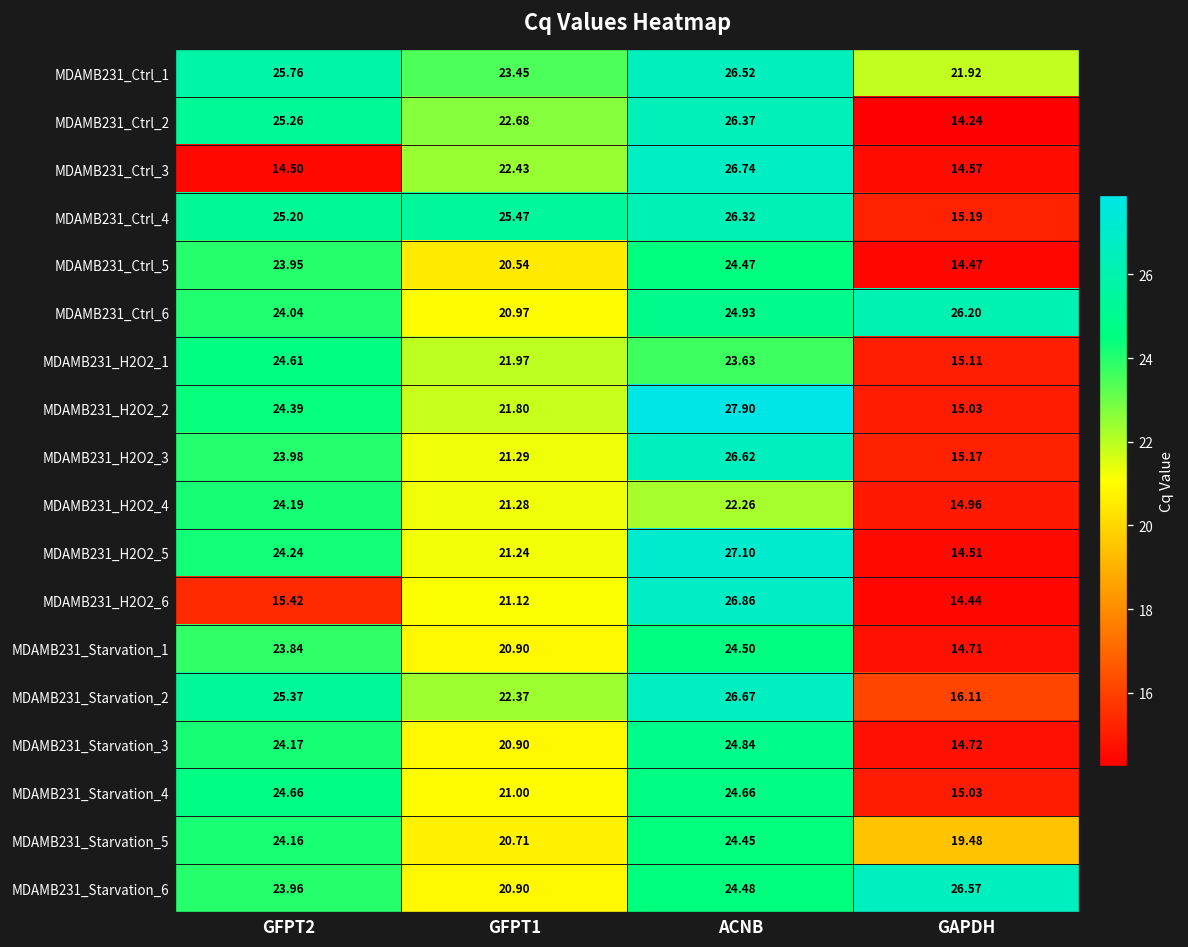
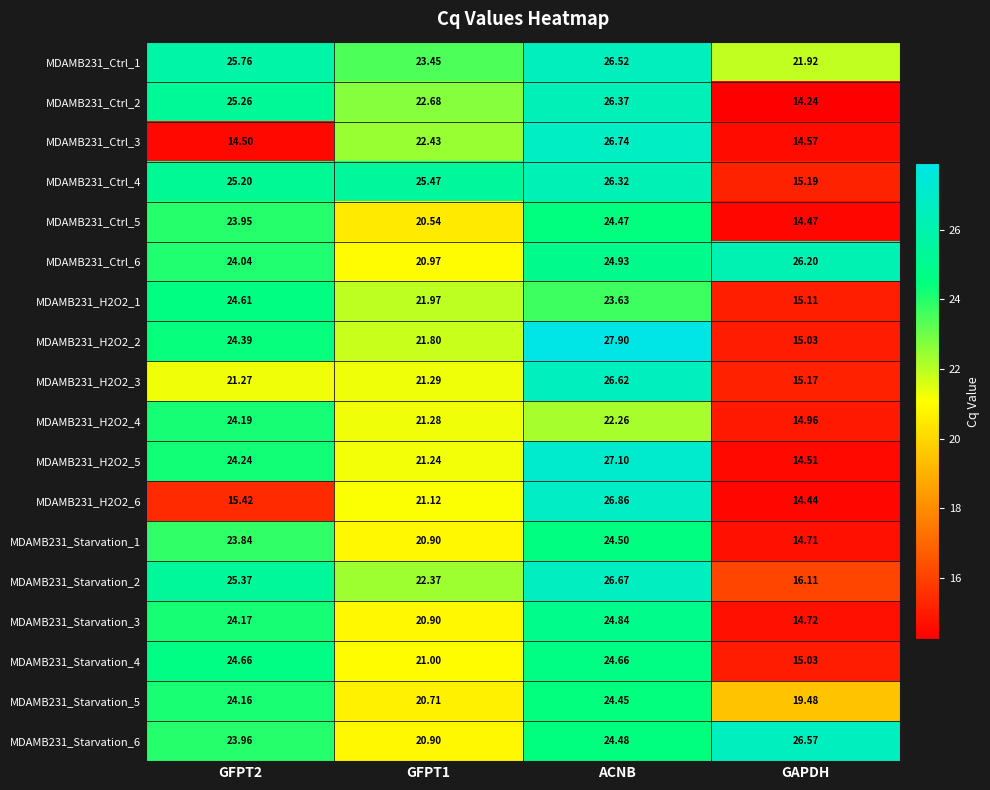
MDAMB231_H2O2_3, GFPT2: 23.98 -> 21.27
